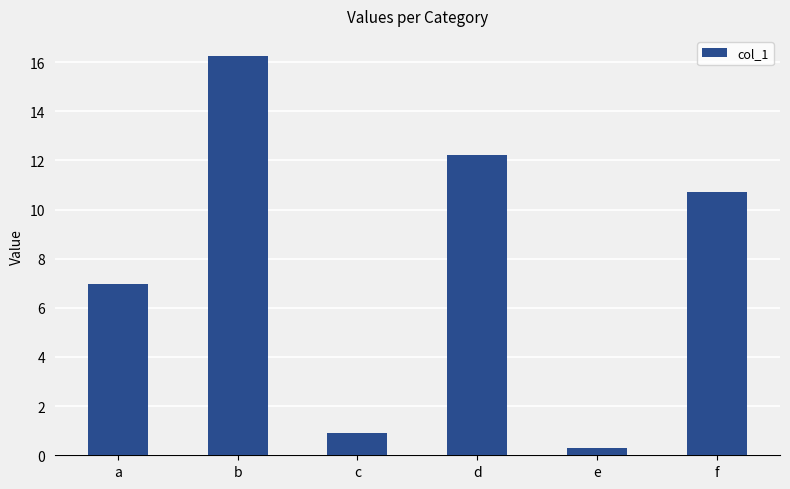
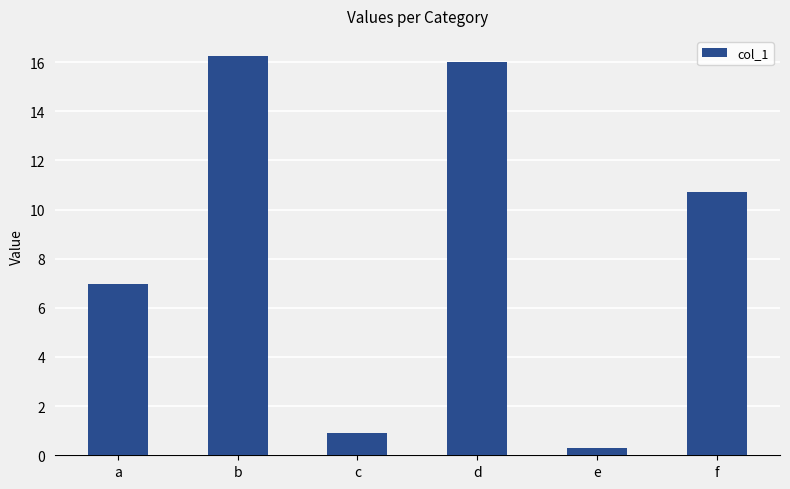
d: 12.2 -> 16.0
